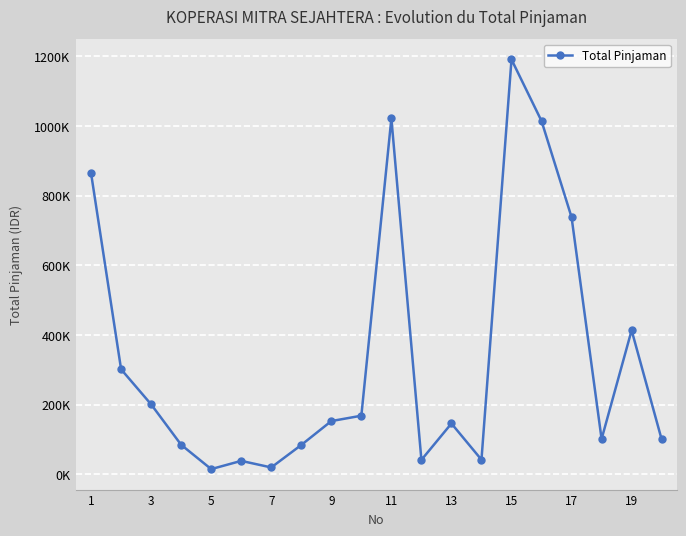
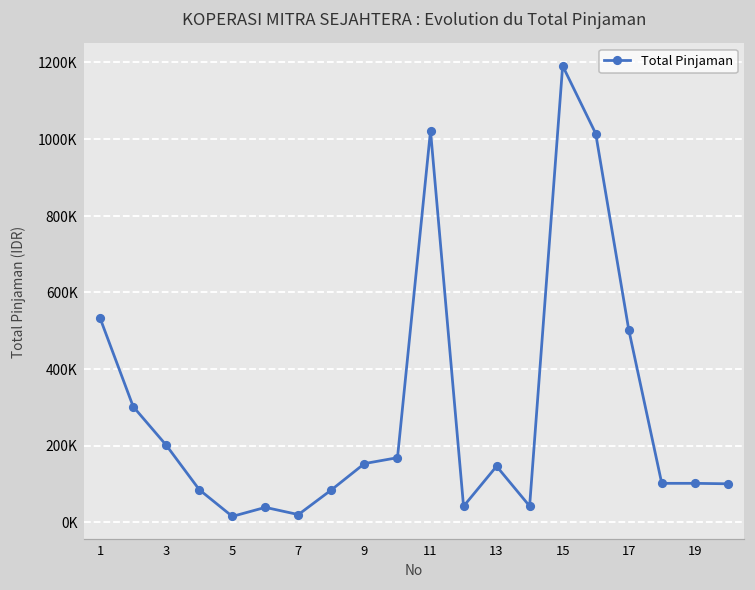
1: 860000 -> 530000
17: 740000 -> 500000
19: 410000 -> 100000
